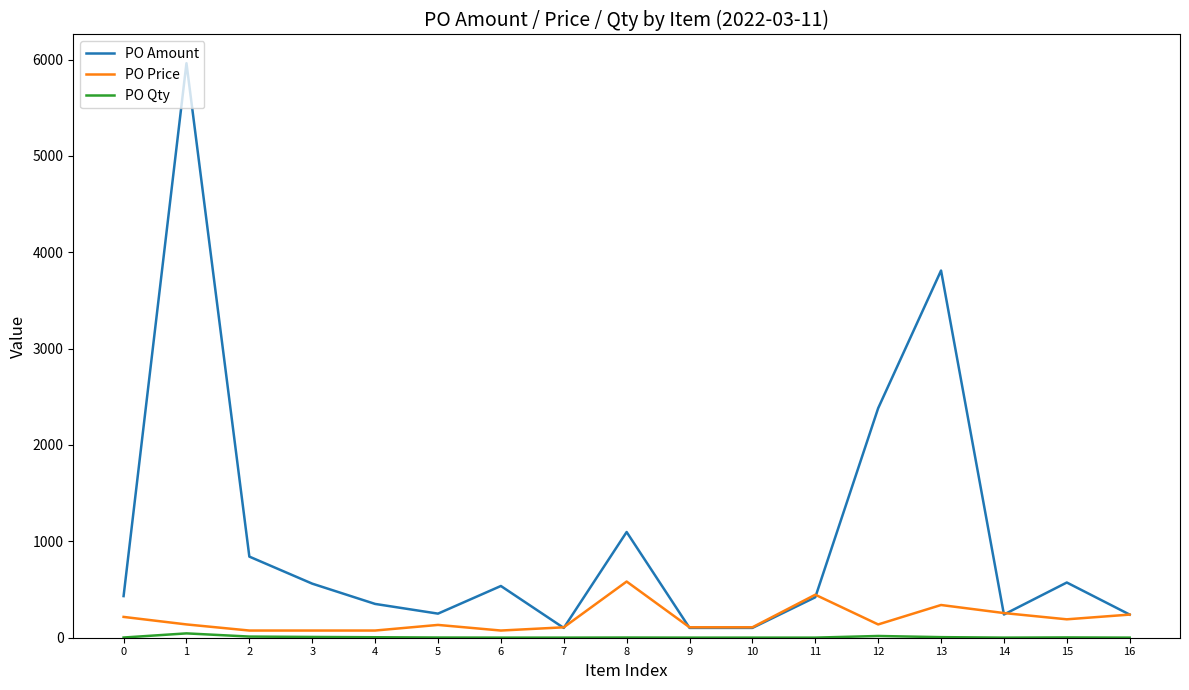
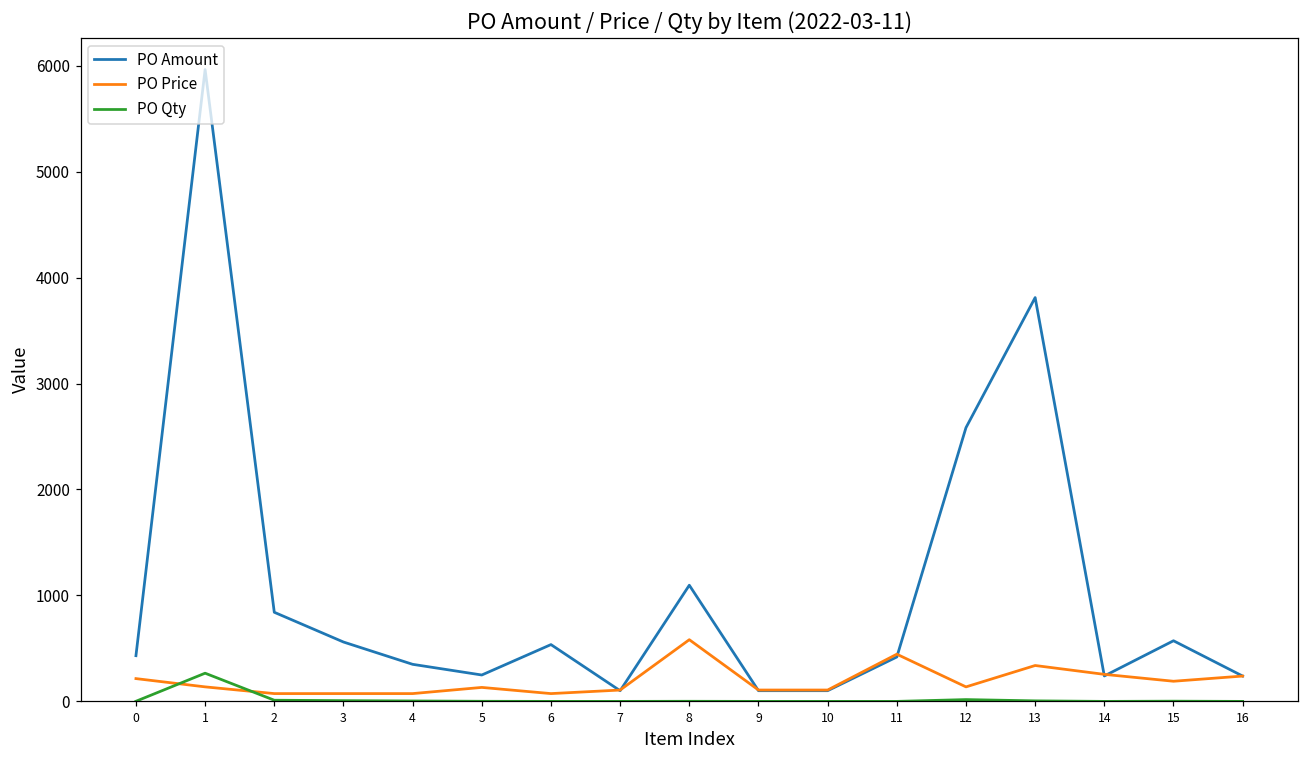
PO Qty, 1: 0 -> 300
PO Amount, 12: 2400 -> 2600
